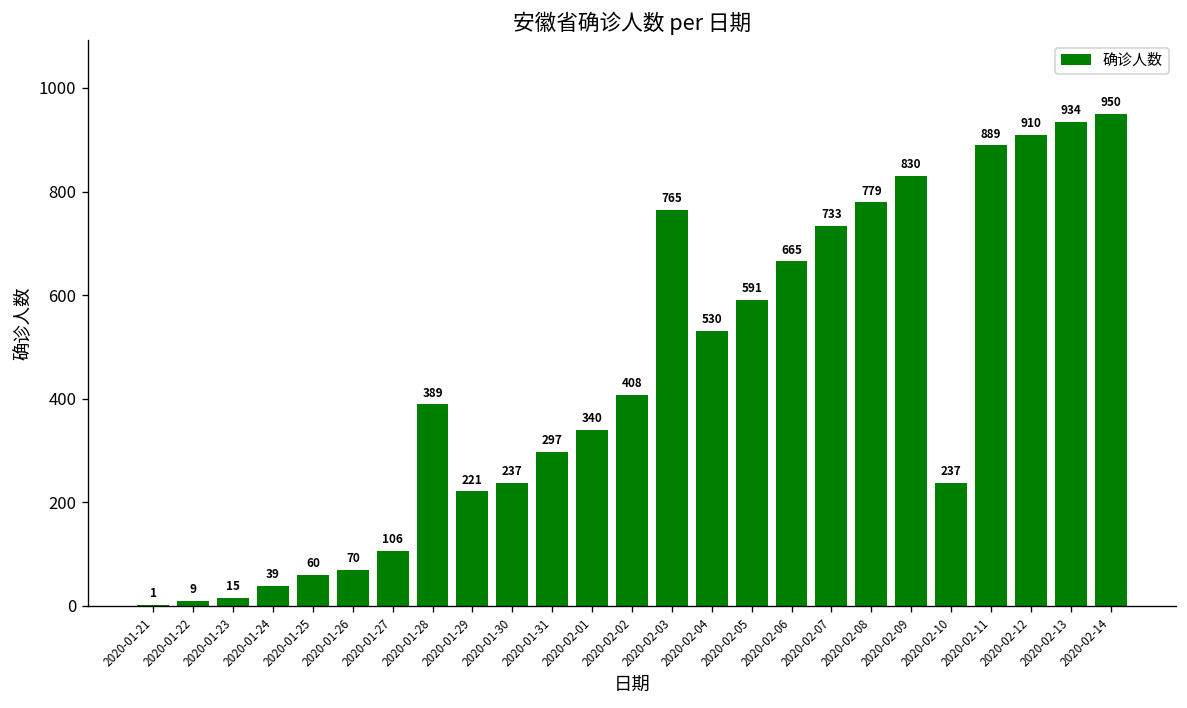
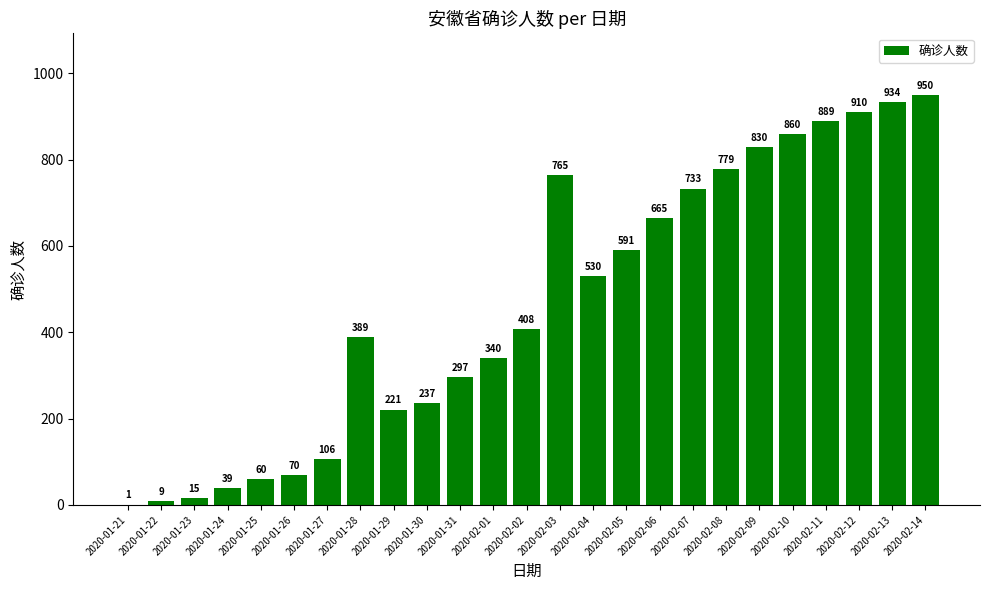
2020-02-10: 237 -> 860
